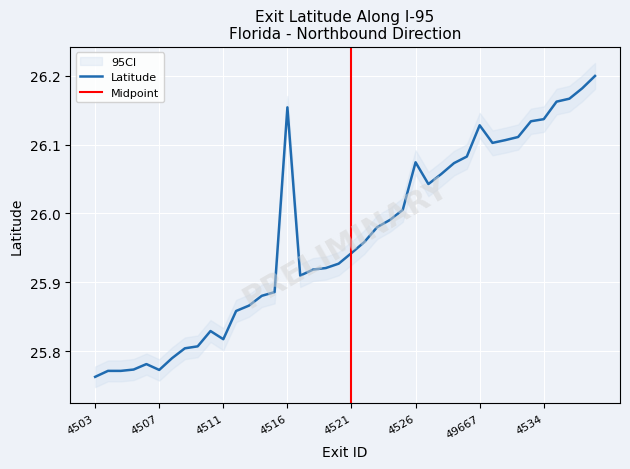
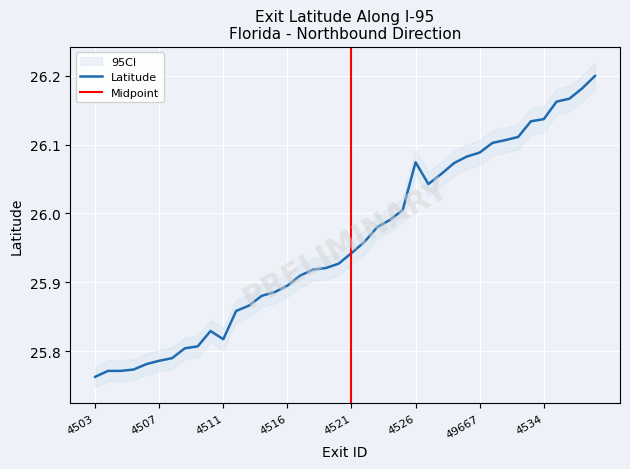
Latitude, 4507: 25.77 -> 25.79
Latitude, 4516: 26.15 -> 25.89
Latitude, 49667: 26.13 -> 26.09
